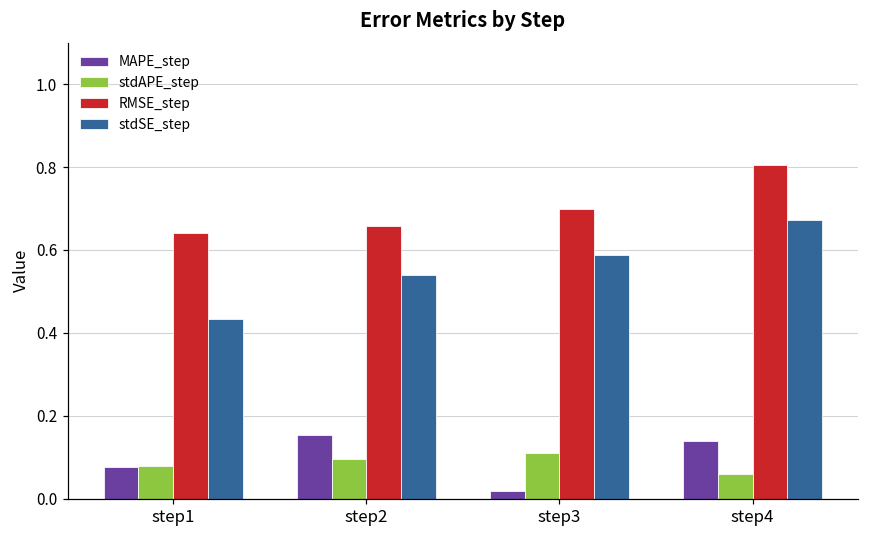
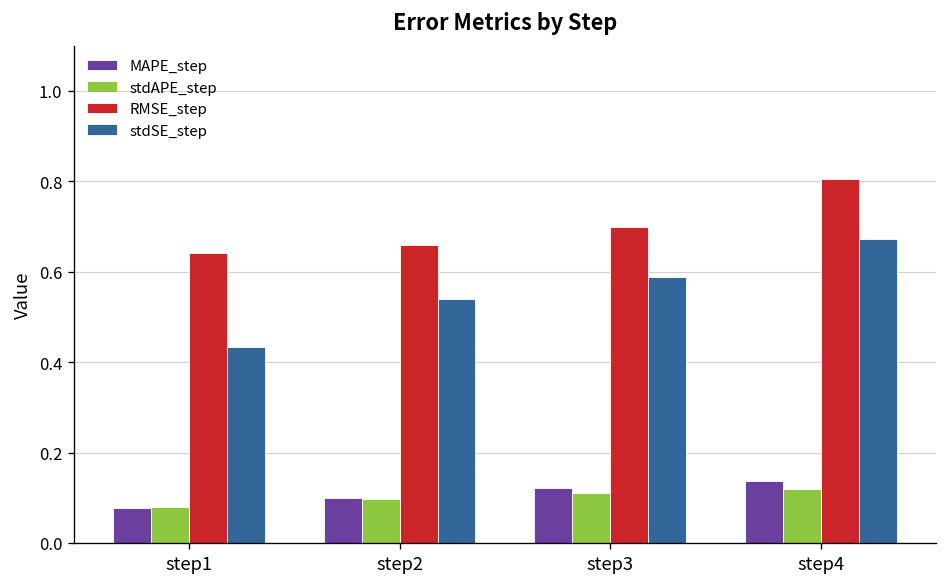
MAPE_step, step2: 0.15 -> 0.10
MAPE_step, step3: 0.02 -> 0.12
stdAPE_step, step4: 0.06 -> 0.12
